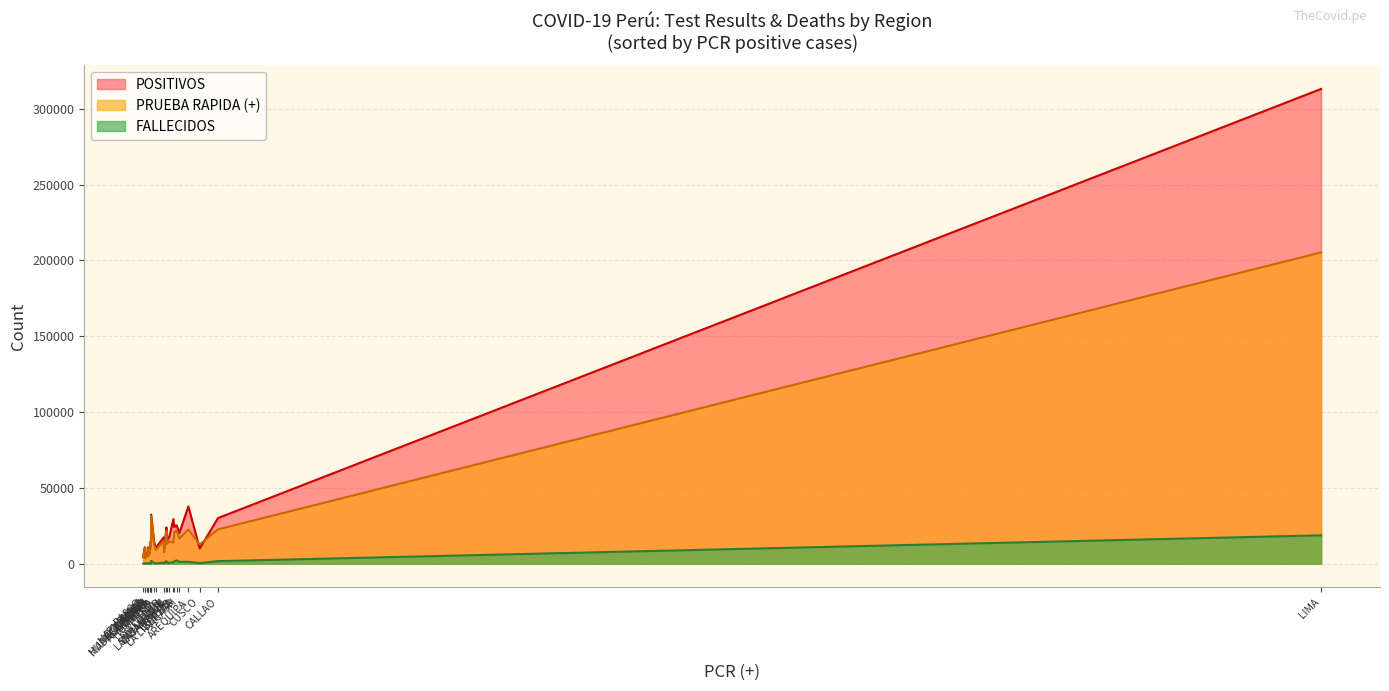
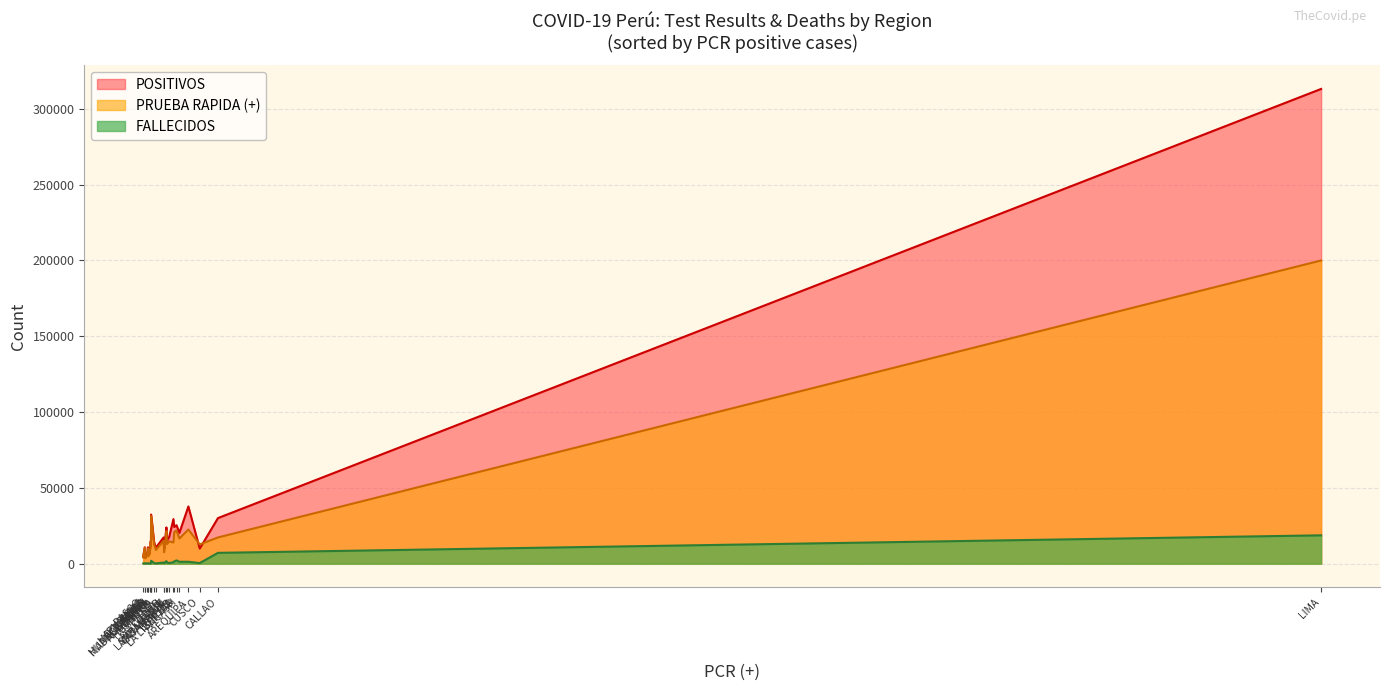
PRUEBA RAPIDA (+), CALLAO: 23000 -> 17000
FALLECIDOS, CALLAO: 2000 -> 7000
PRUEBA RAPIDA (+), LIMA: 205000 -> 200000
